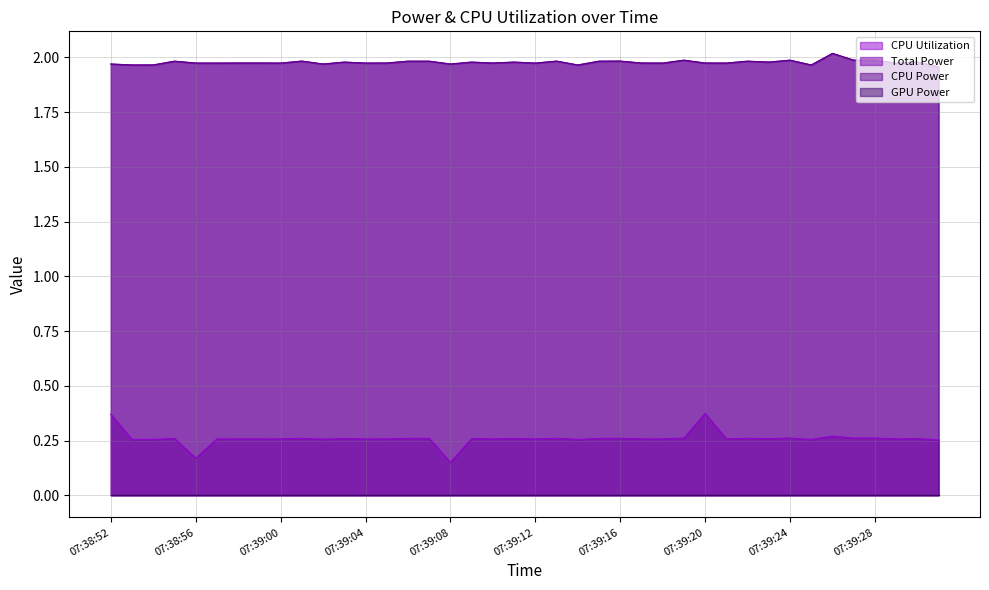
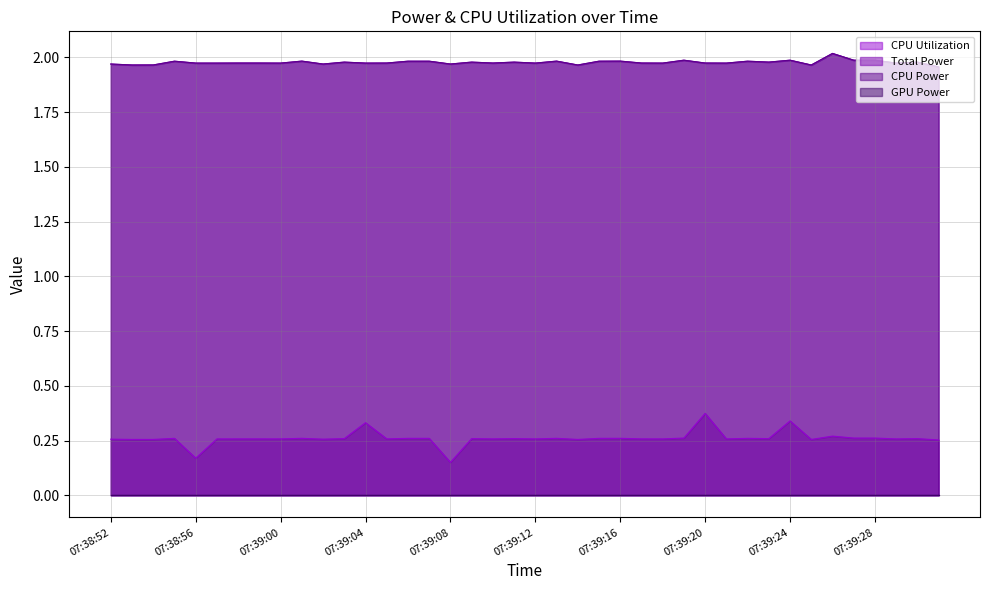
CPU Utilization, 07:38:52: 0.37 -> 0.26
CPU Utilization, 07:39:04: 0.26 -> 0.33
CPU Utilization, 07:39:24: 0.26 -> 0.34
